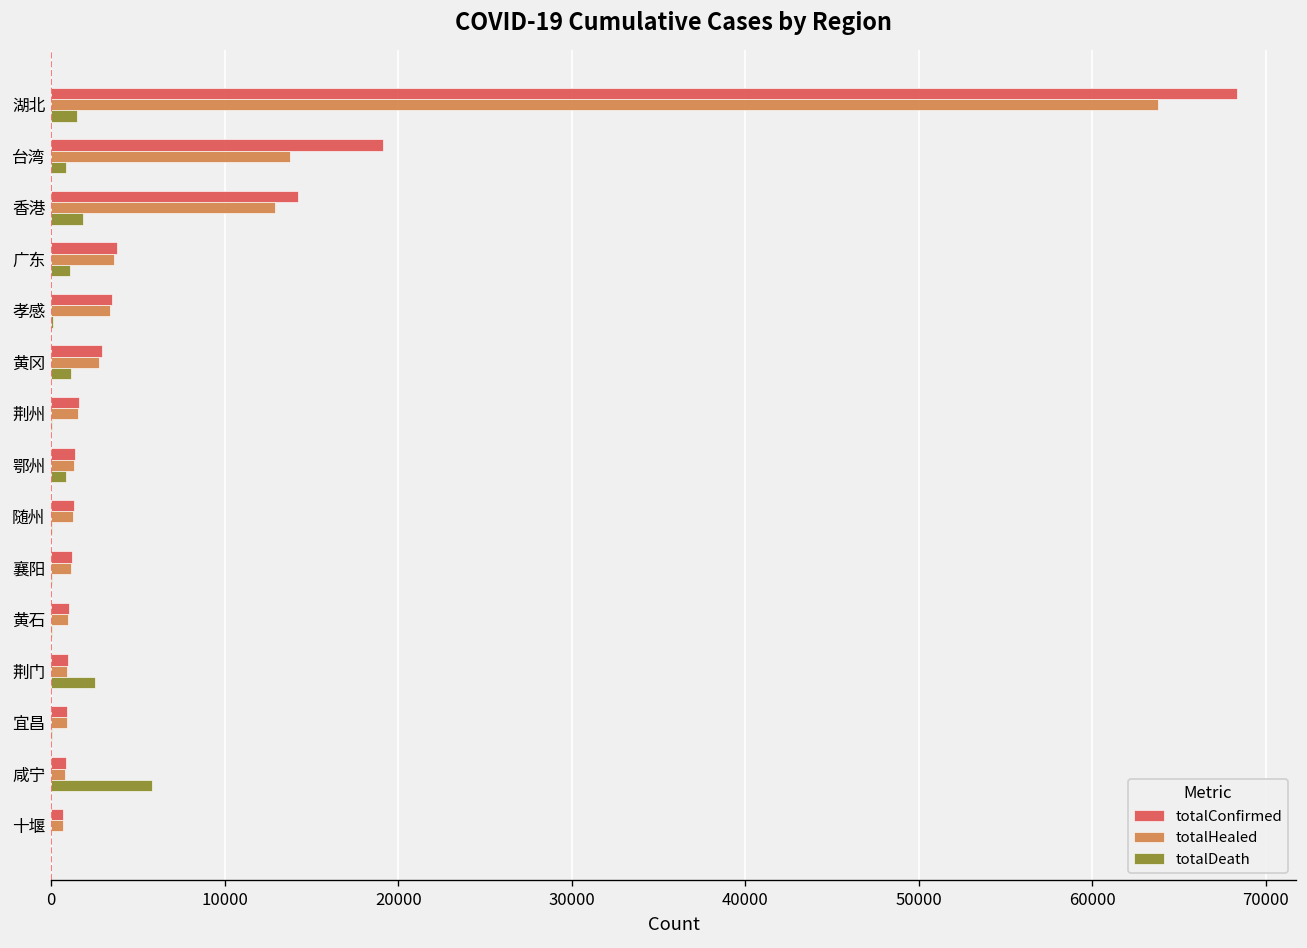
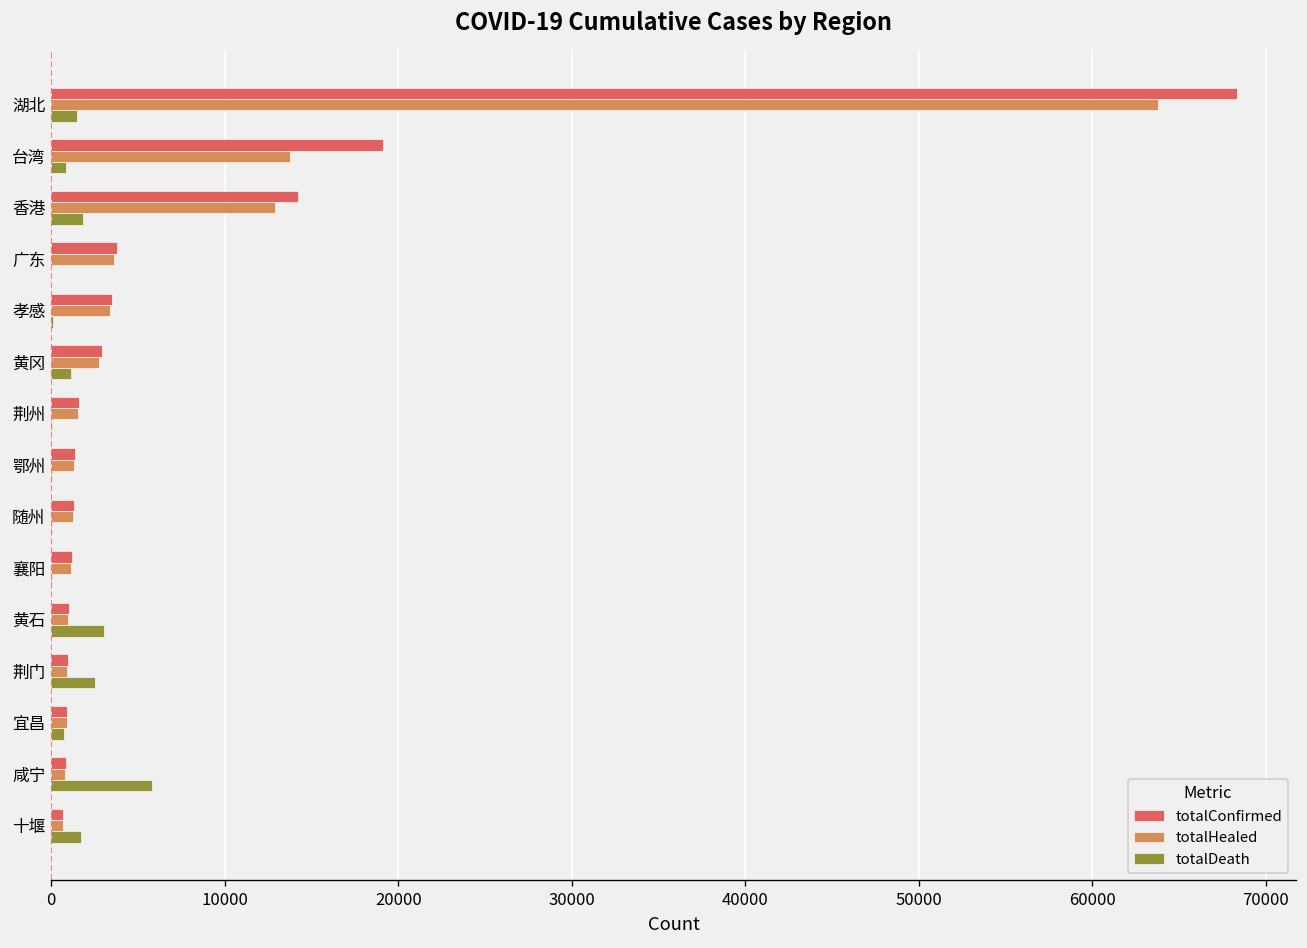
totalDeath, 广东: 1100 -> 0
totalDeath, 鄂州: 900 -> 100
totalDeath, 黄石: 0 -> 3000
totalDeath, 宜昌: 0 -> 700
totalDeath, 十堰: 0 -> 1700
